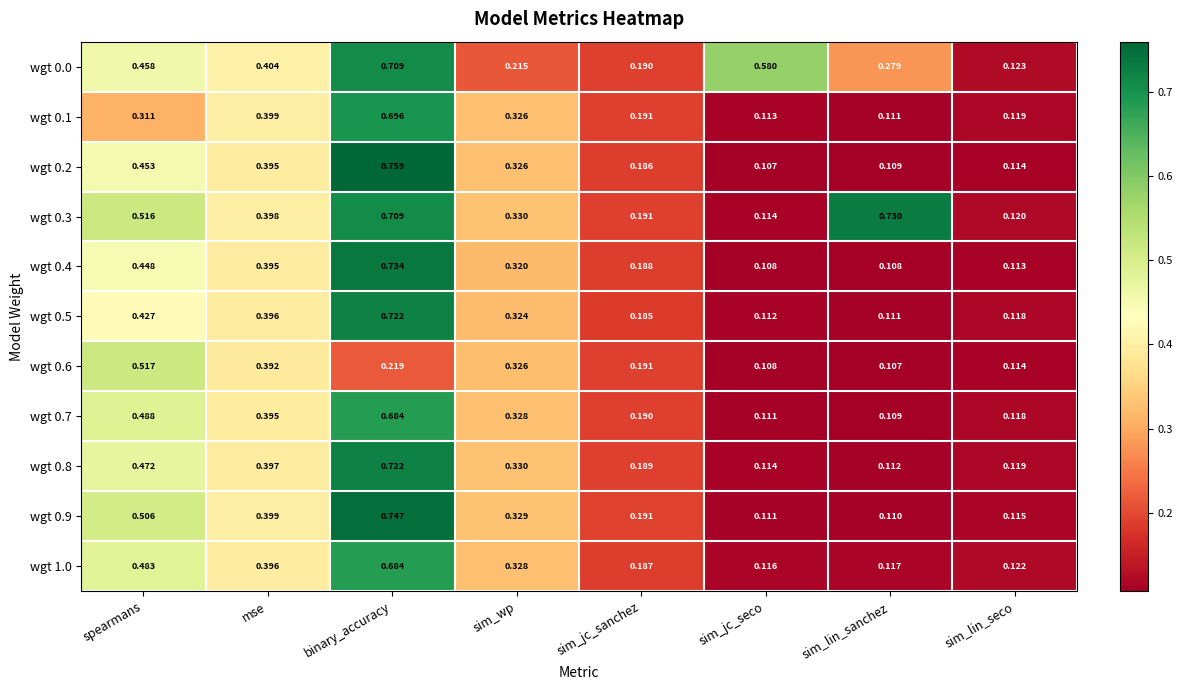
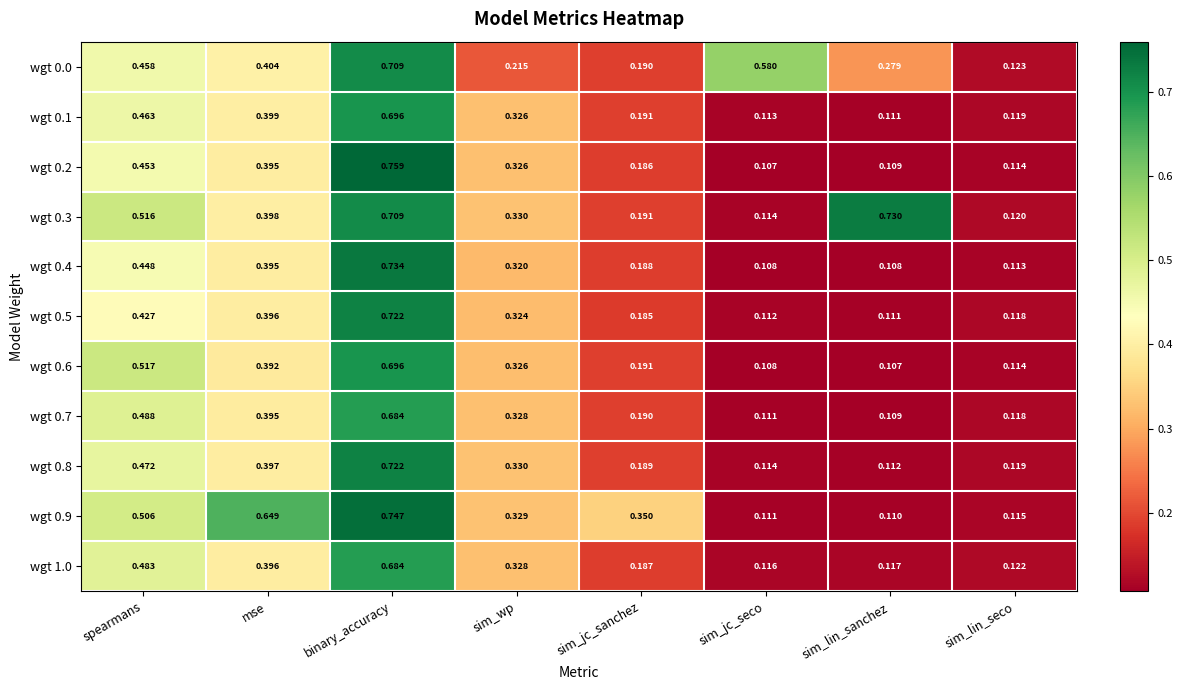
wgt 0.1, spearmans: 0.311 -> 0.463
wgt 0.6, binary_accuracy: 0.219 -> 0.696
wgt 0.9, mse: 0.399 -> 0.649
wgt 0.9, sim_jc_sanchez: 0.191 -> 0.350
